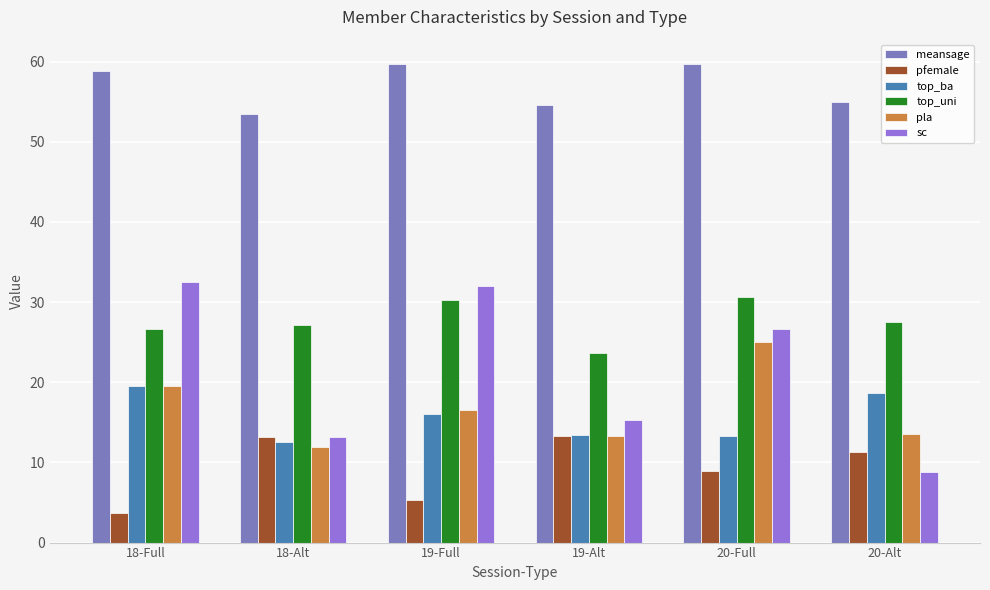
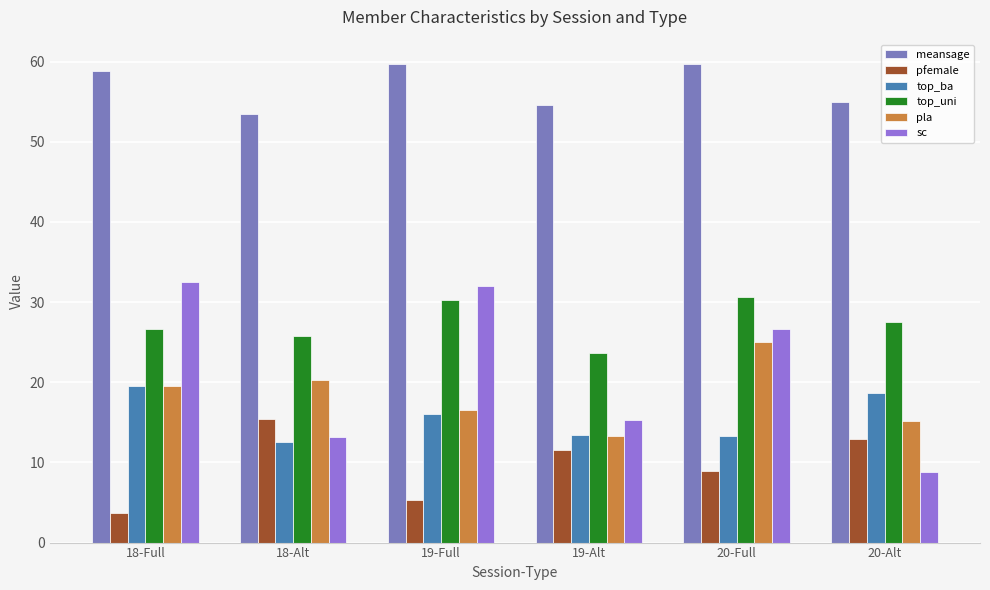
pfemale, 18-Alt: 13 -> 15
top_uni, 18-Alt: 27 -> 26
pla, 18-Alt: 12 -> 20
pfemale, 19-Alt: 13 -> 12
pfemale, 20-Alt: 11 -> 13
pla, 20-Alt: 14 -> 15
